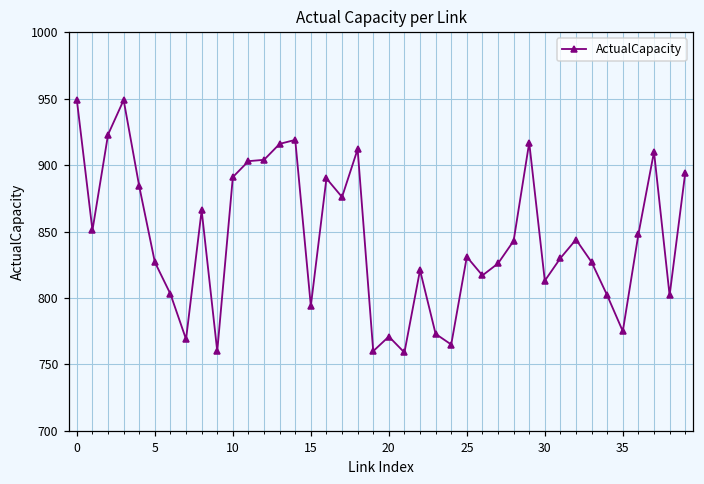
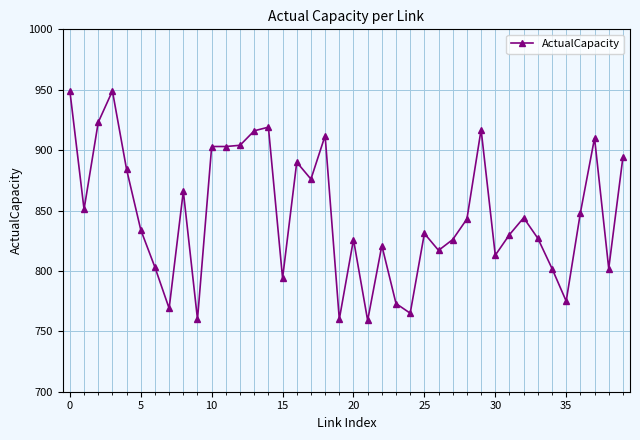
5: 827 -> 834
10: 891 -> 903
20: 771 -> 826
